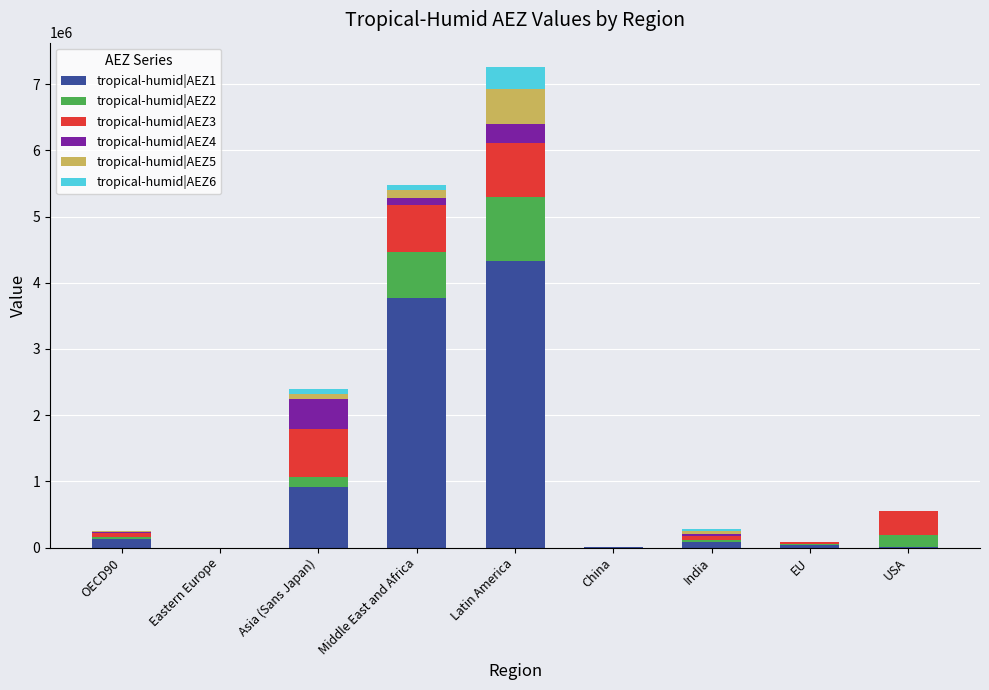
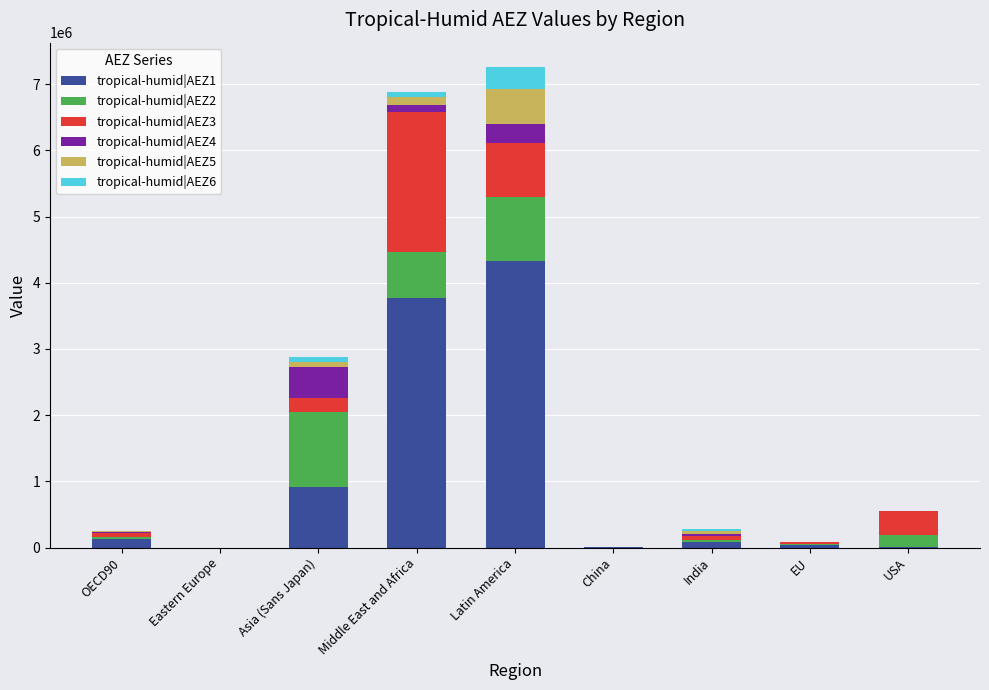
tropical-humid|AEZ2, Asia (Sans Japan): 200000 -> 1100000
tropical-humid|AEZ3, Asia (Sans Japan): 700000 -> 200000
tropical-humid|AEZ3, Middle East and Africa: 700000 -> 2100000
